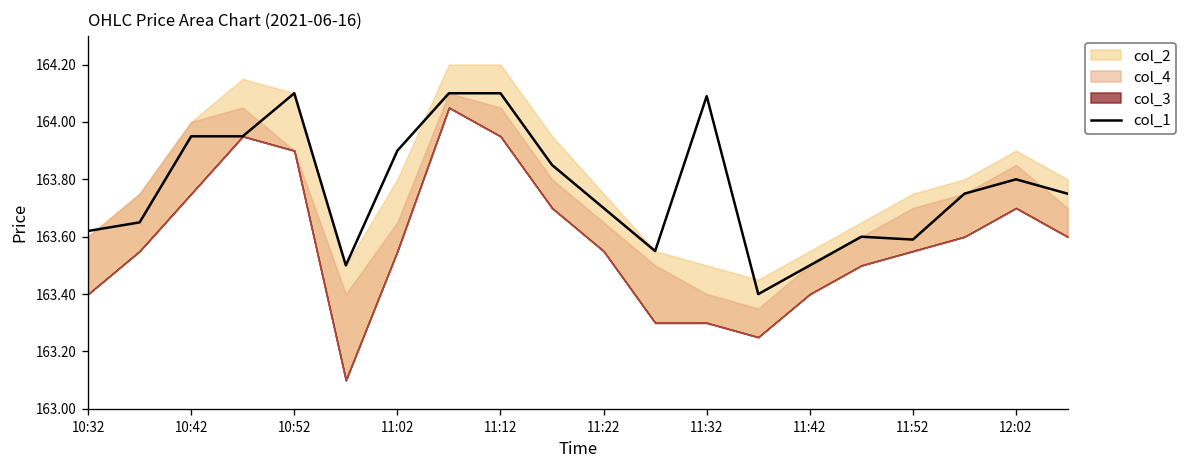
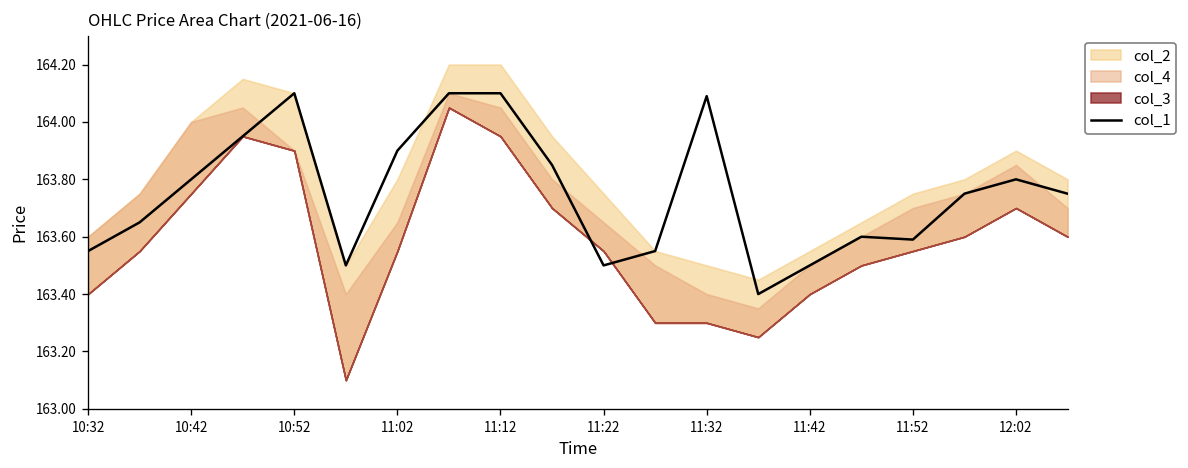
col_1, 10:32: 163.62 -> 163.55
col_1, 10:42: 163.95 -> 163.80
col_1, 11:22: 163.7 -> 163.5
